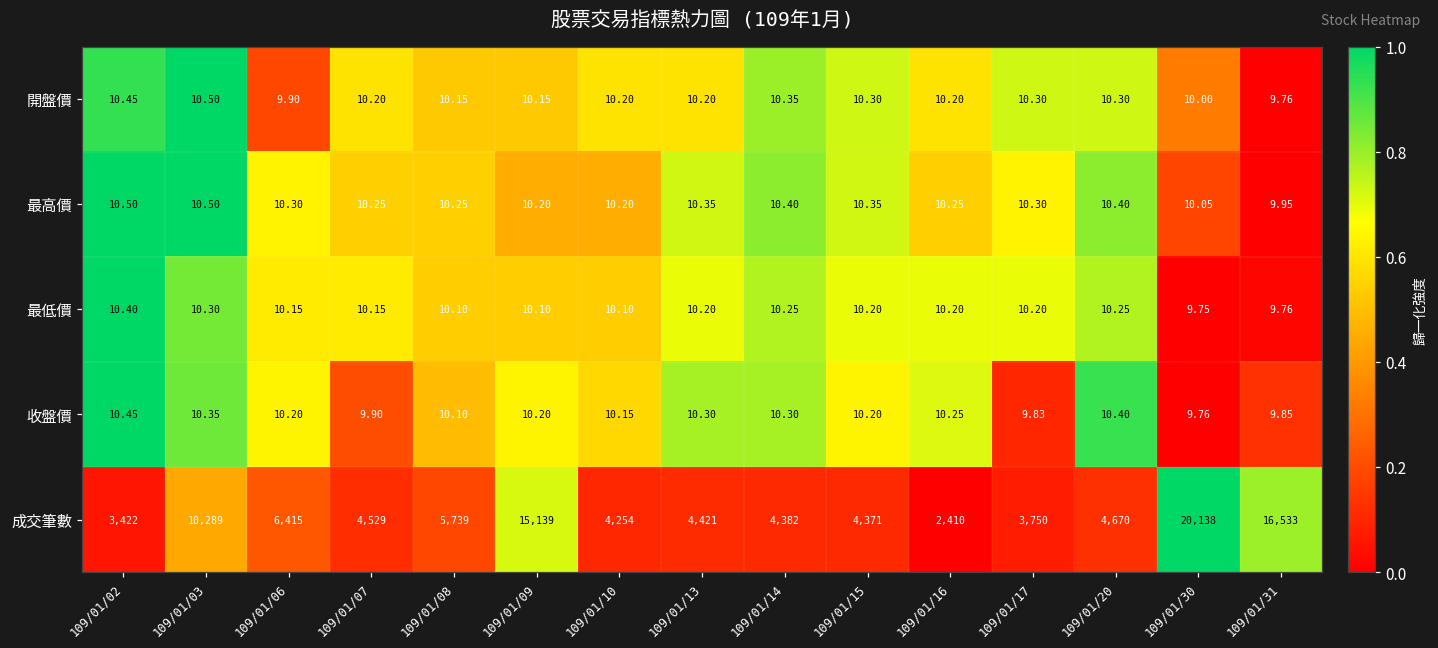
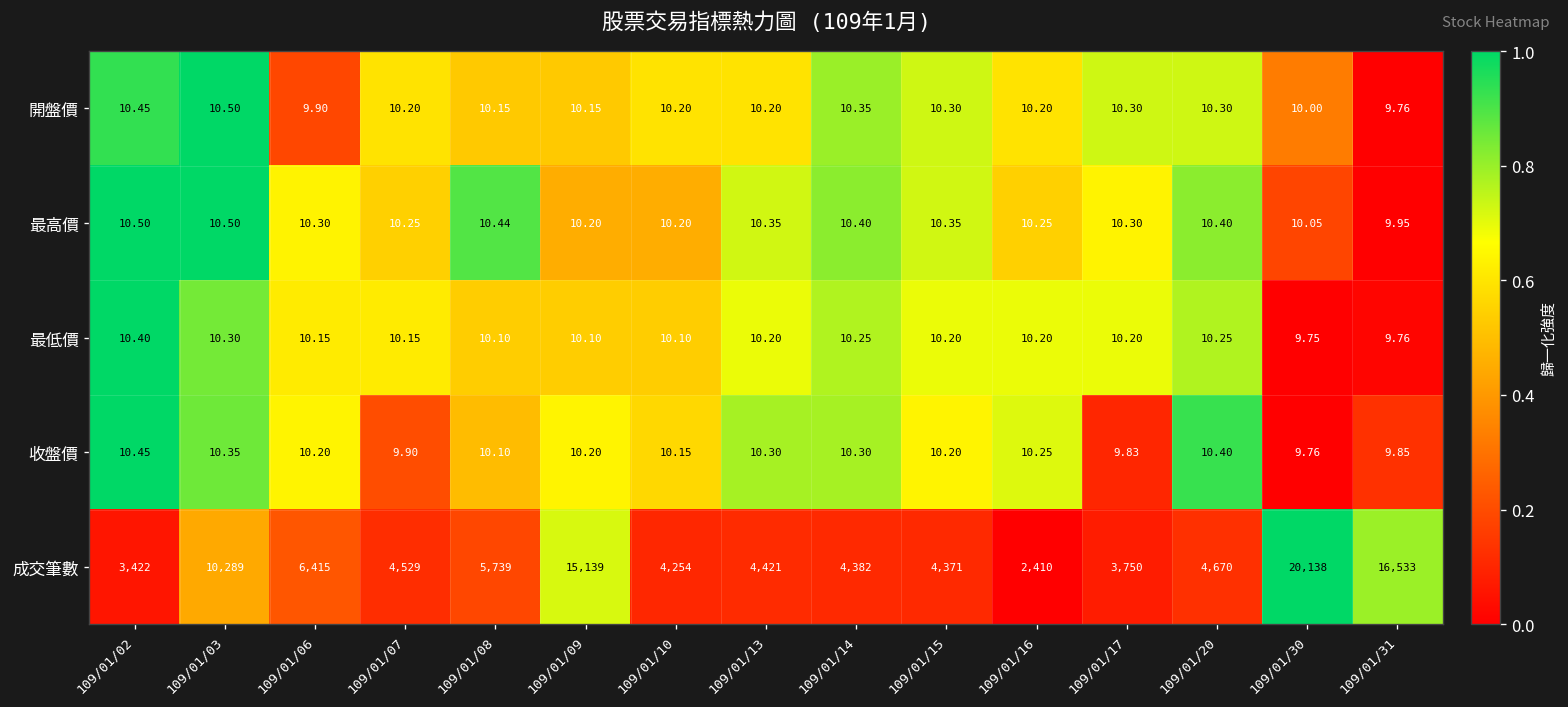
最高價, 109/01/08: 10.25 -> 10.44
